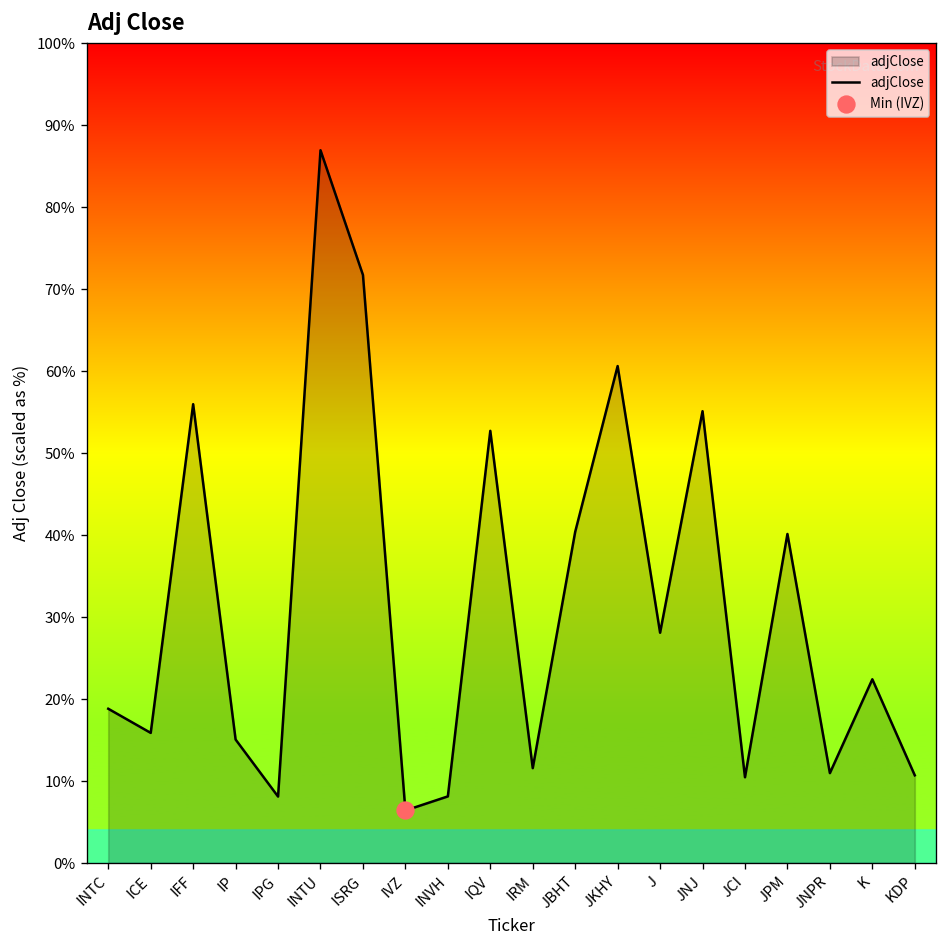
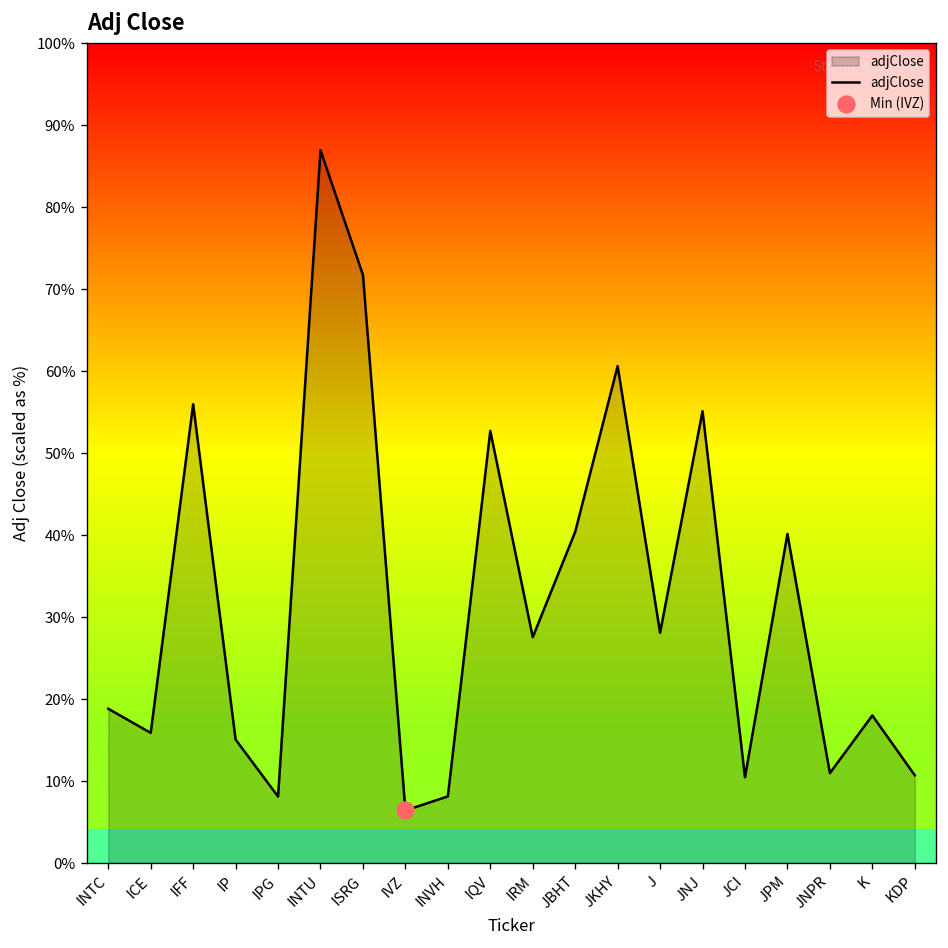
adjClose, IRM: 12% -> 28%
adjClose, K: 22% -> 18%
